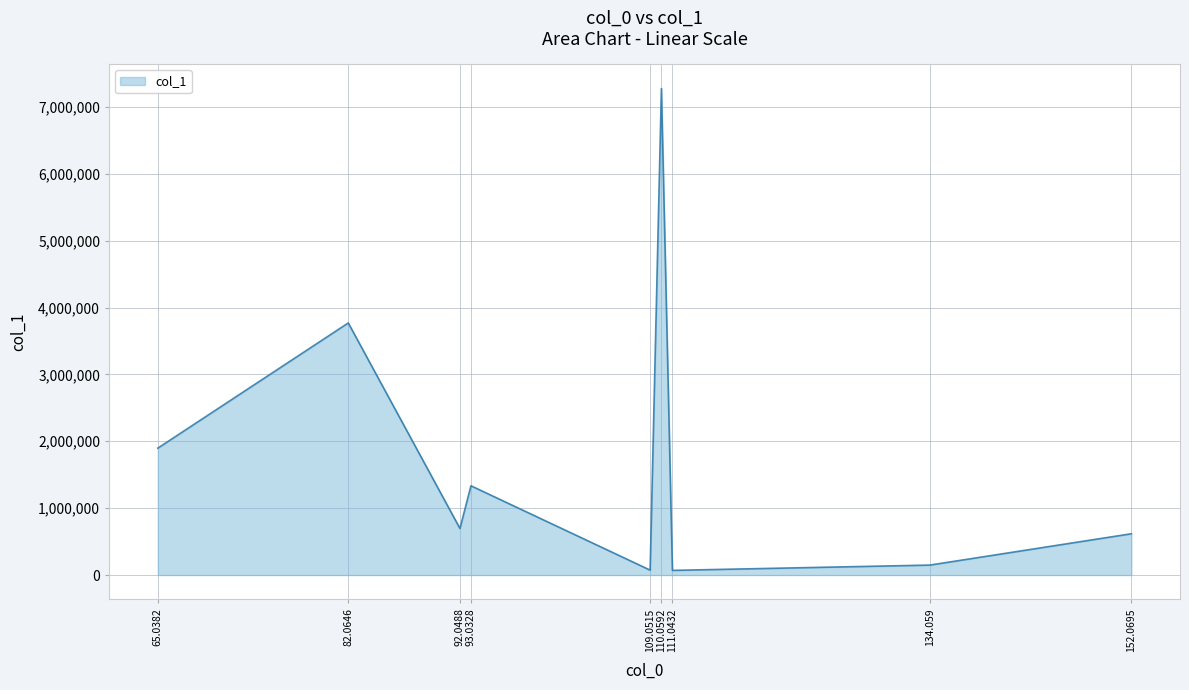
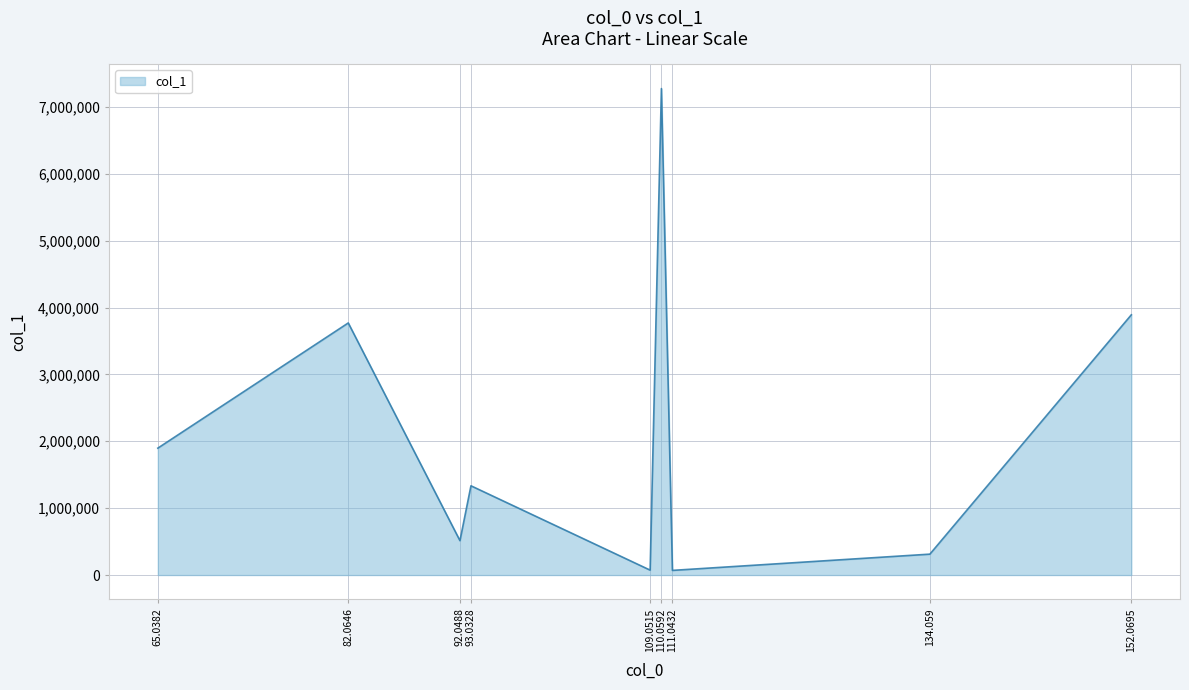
92.0488: 700,000 -> 500,000
134.059: 100,000 -> 300,000
152.0695: 600,000 -> 3,900,000
